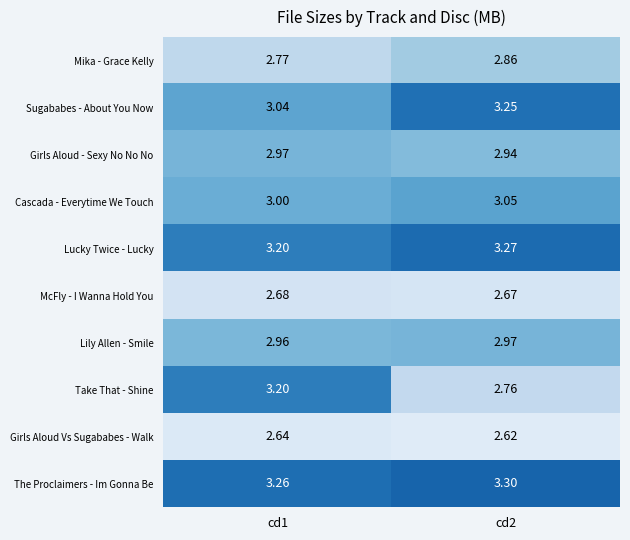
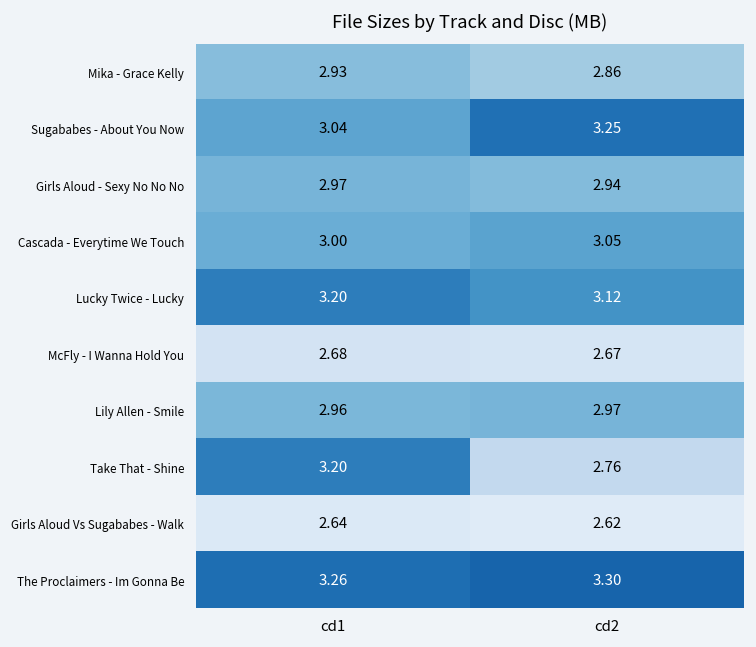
Mika - Grace Kelly, cd1: 2.77 -> 2.93
Lucky Twice - Lucky, cd2: 3.27 -> 3.12
